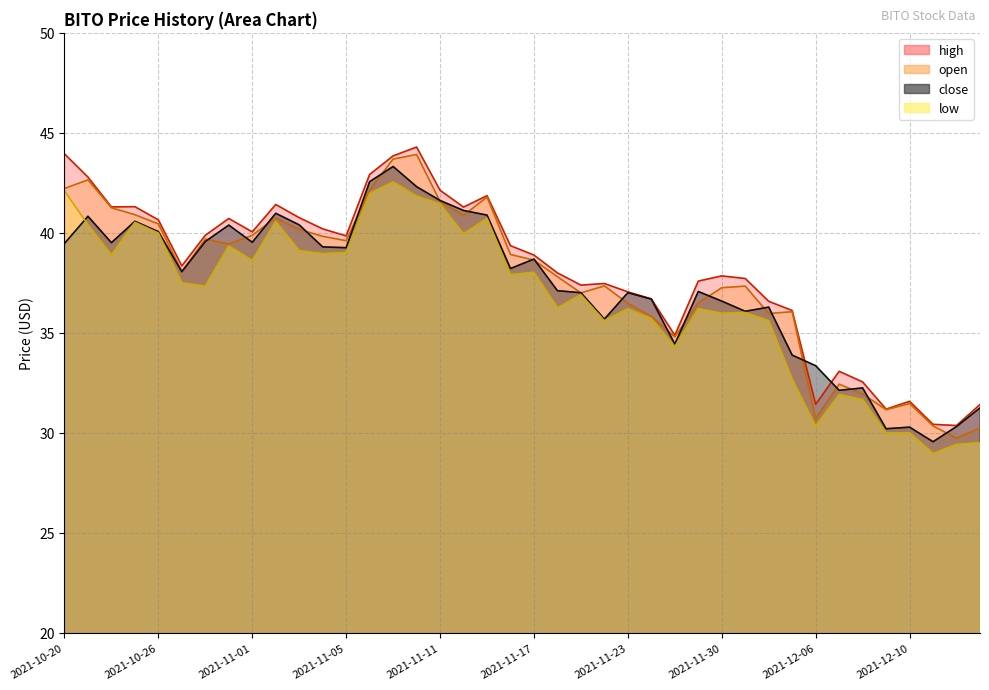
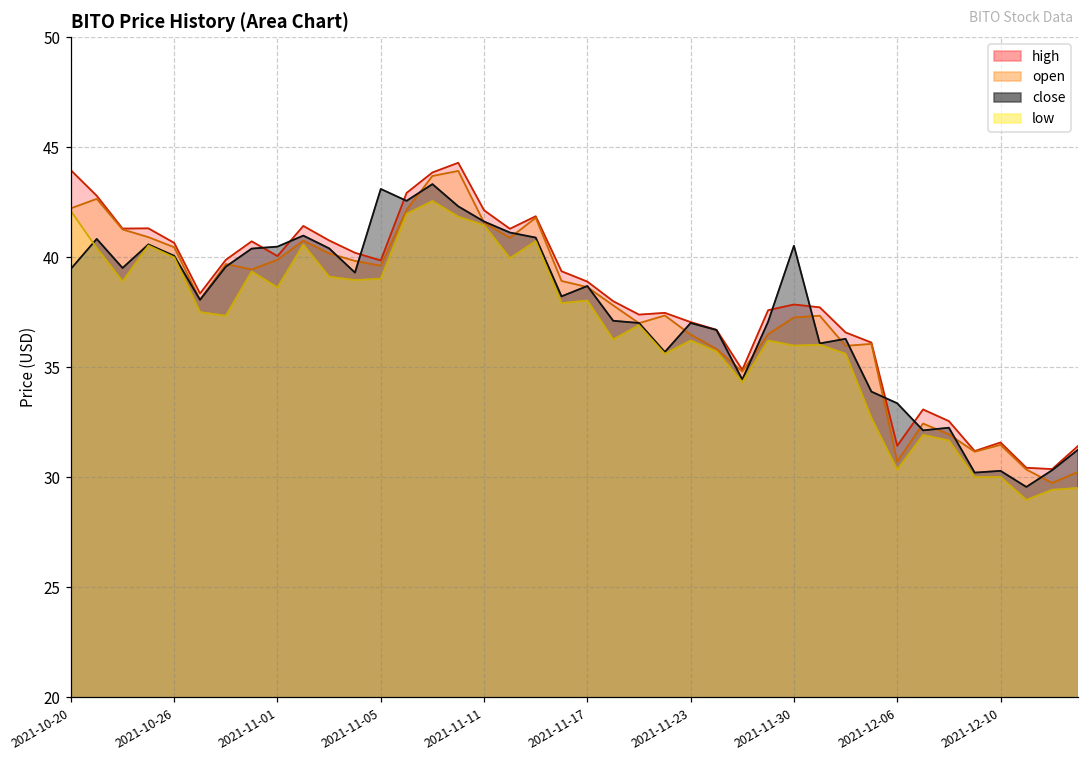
close, 2021-11-01: 39.5 -> 40.5
close, 2021-11-05: 39.3 -> 43.1
close, 2021-11-30: 36.6 -> 40.5
